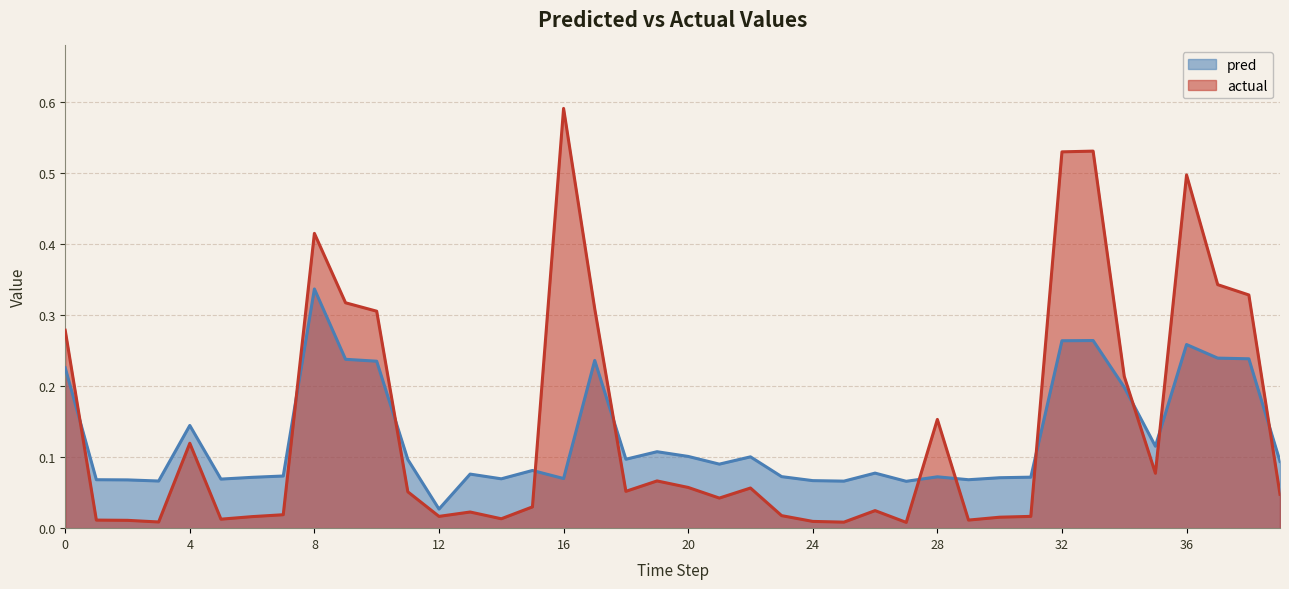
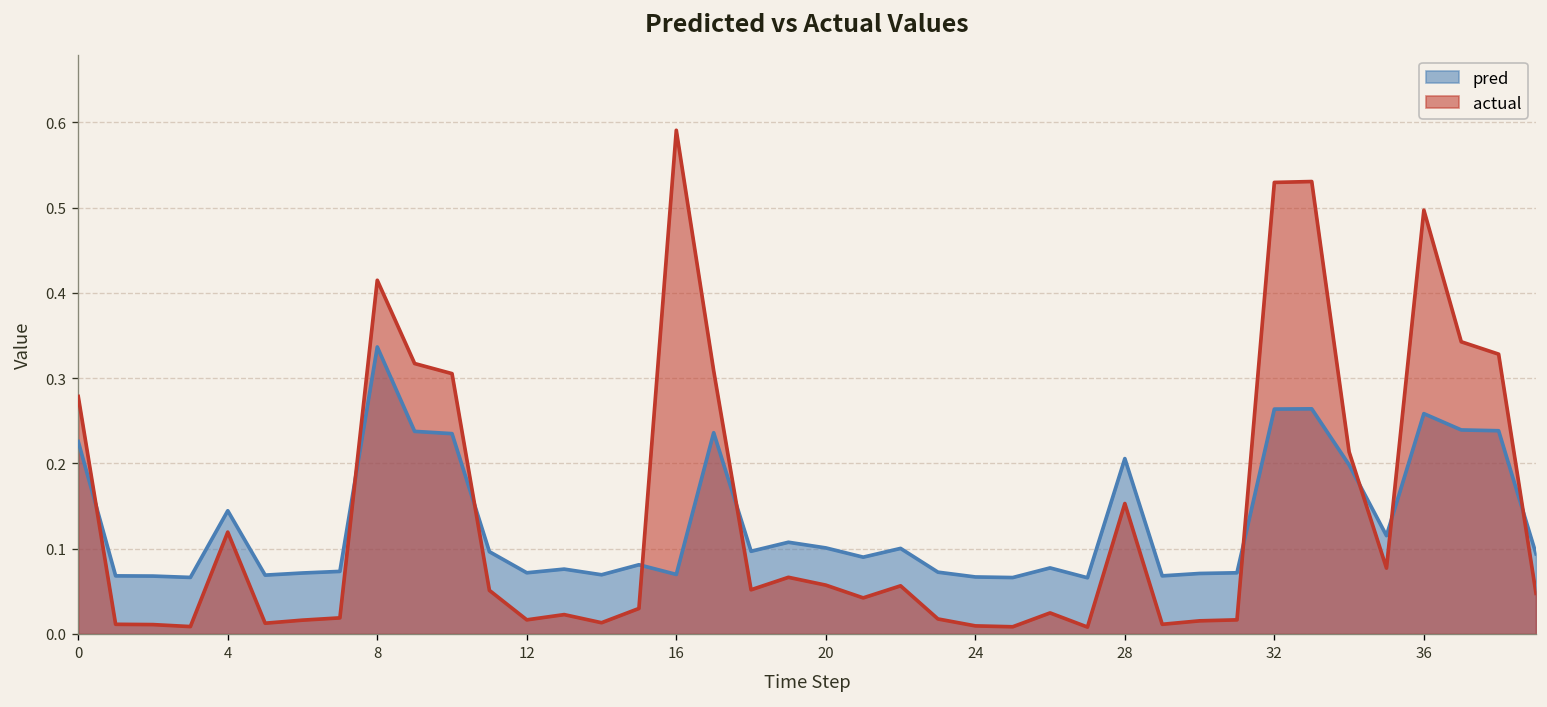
pred, 12: 0.03 -> 0.07
pred, 28: 0.07 -> 0.21
